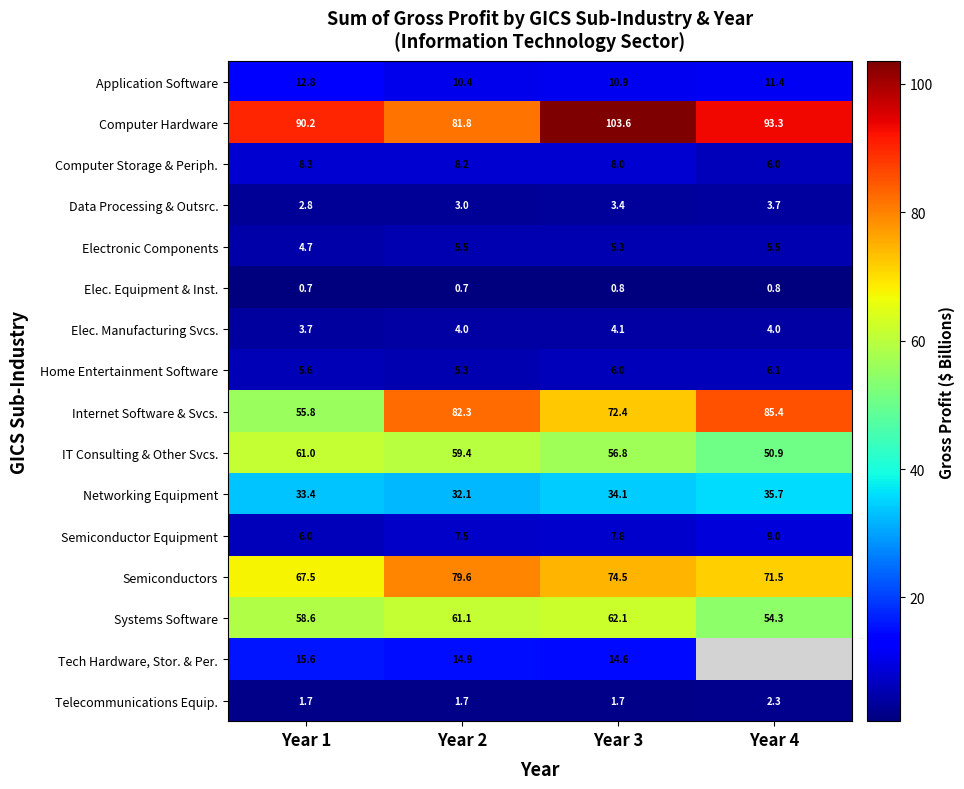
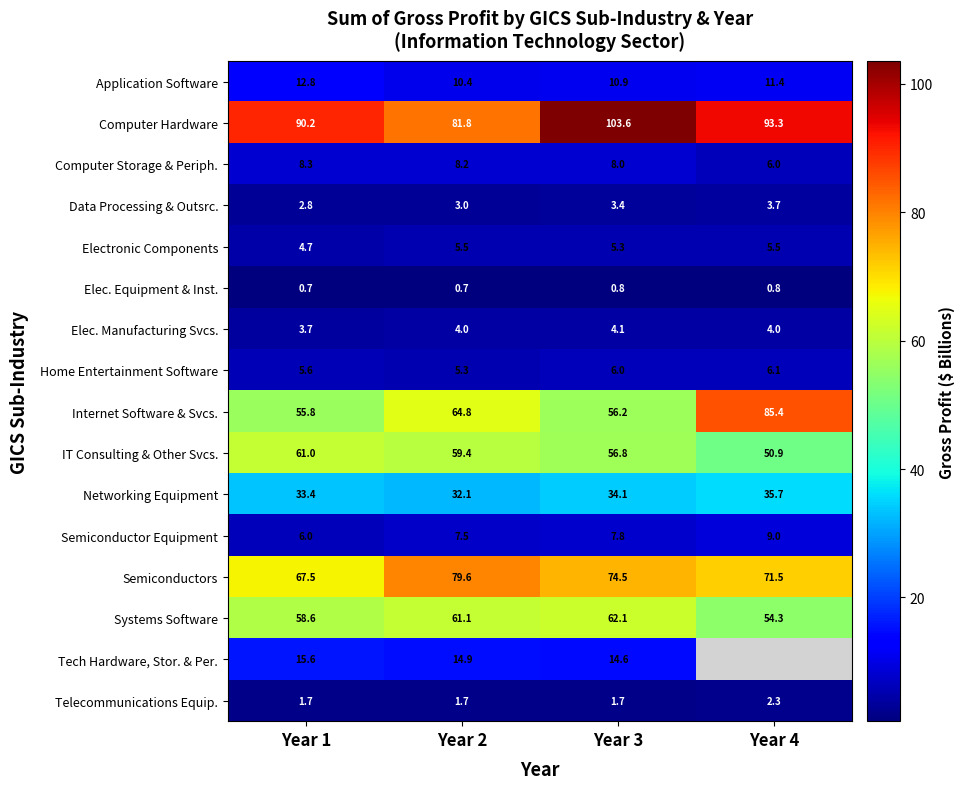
Internet Software & Svcs., Year 2: 82.3 -> 64.8
Internet Software & Svcs., Year 3: 72.4 -> 56.2
